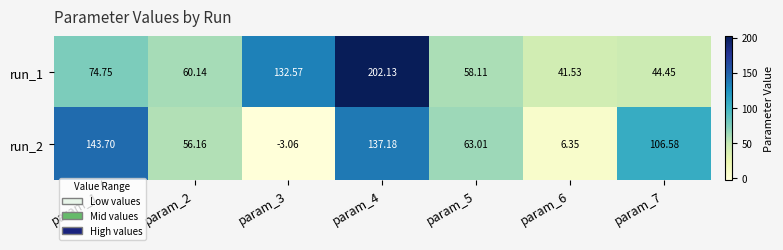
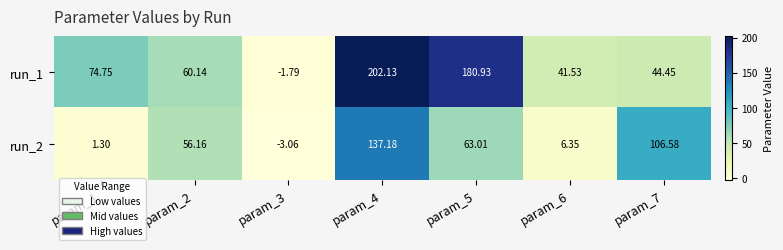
run_1, param_3: 132.57 -> -1.79
run_1, param_5: 58.11 -> 180.93
run_2, param_1: 143.70 -> 1.30
